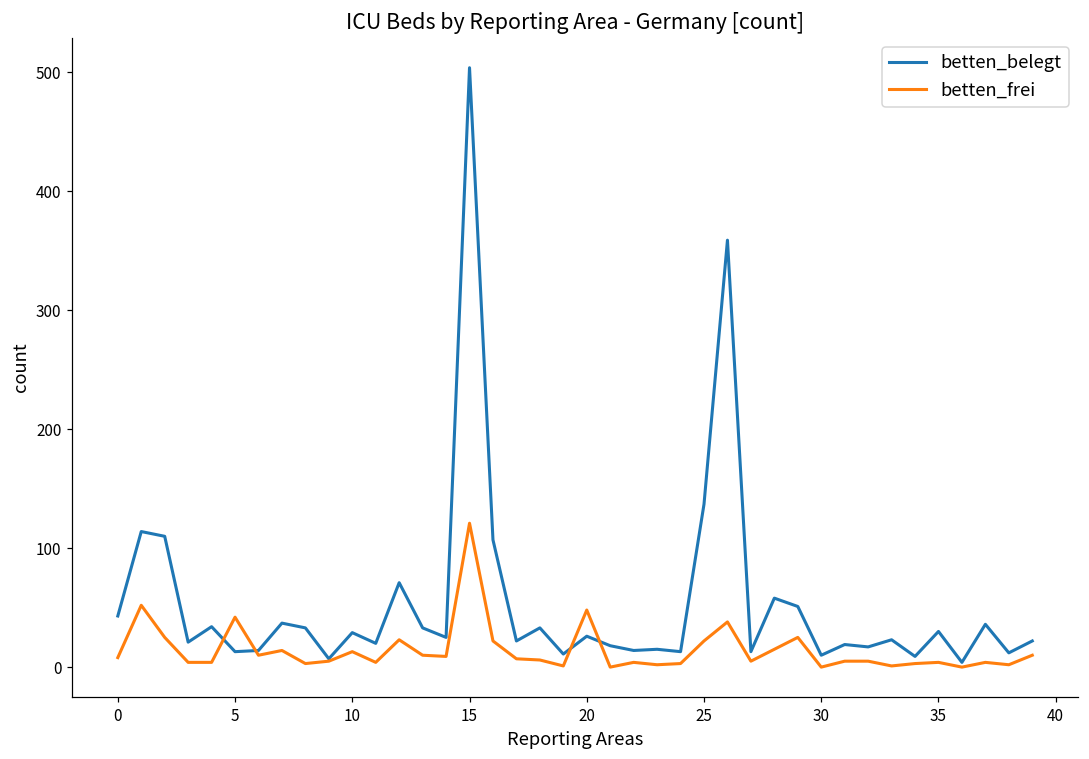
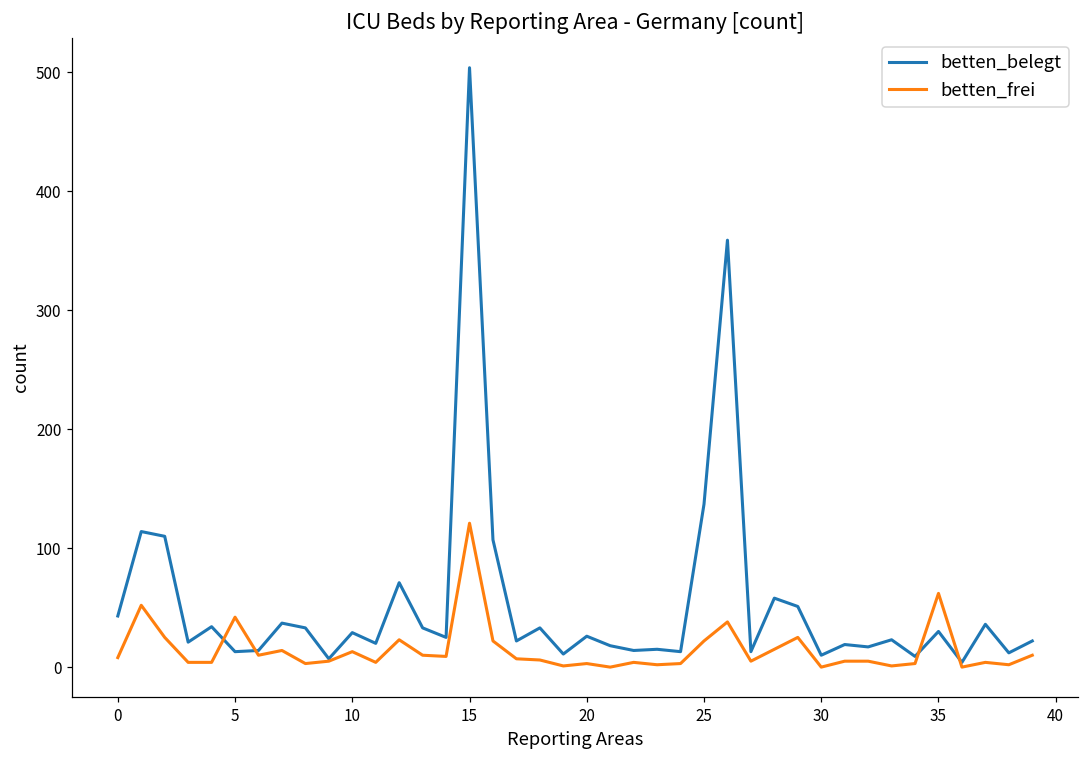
betten_frei, 20: 48 -> 3
betten_frei, 35: 4 -> 62
